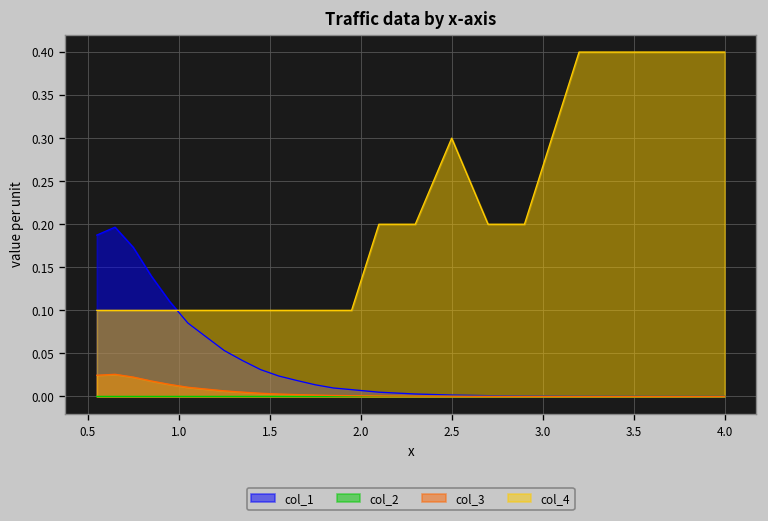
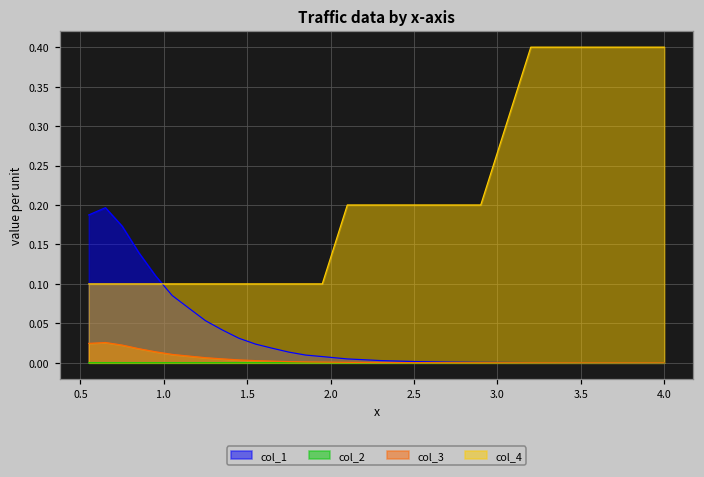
col_4, 2.5: 0.3 -> 0.2
